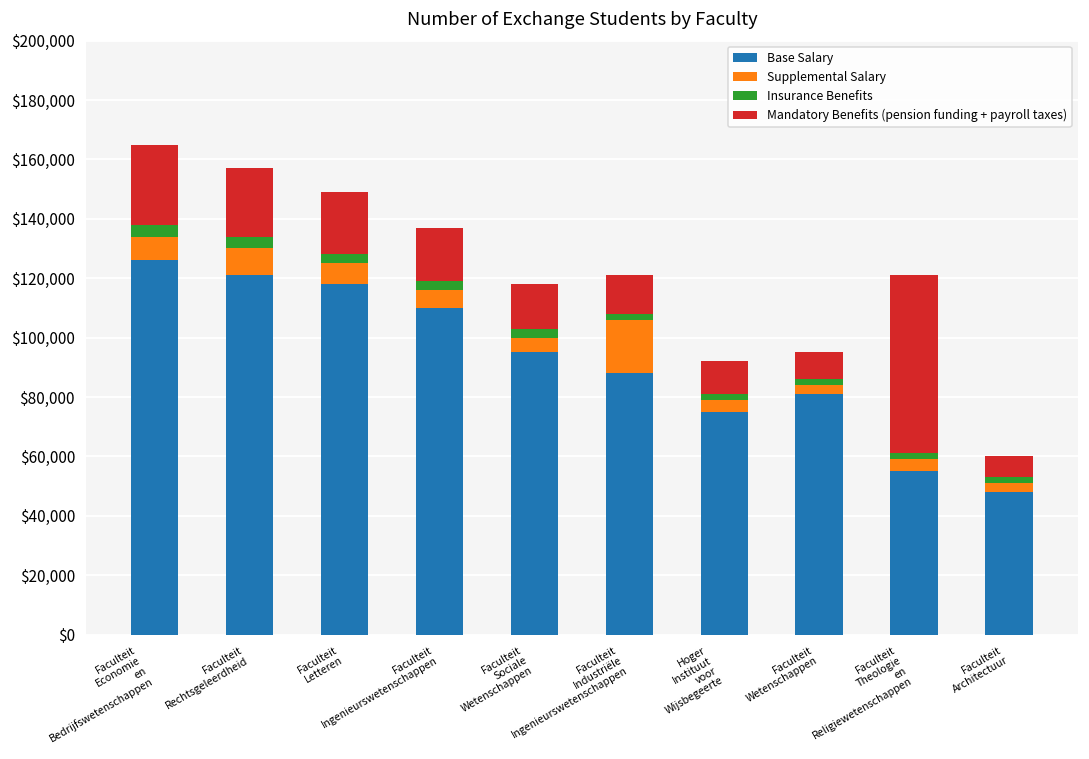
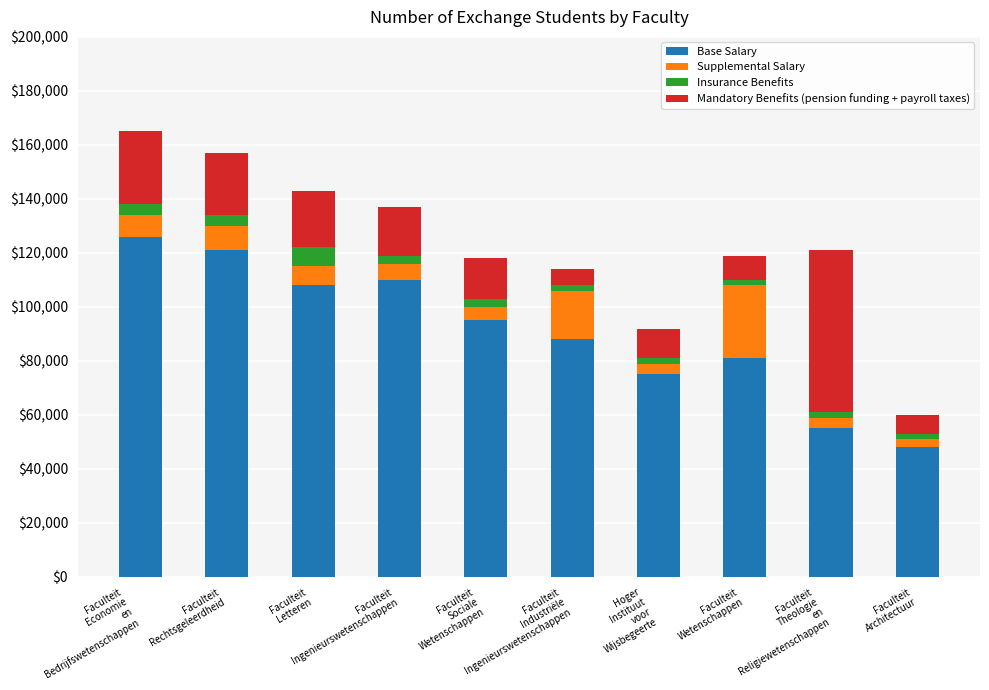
Base Salary, Faculteit Letteren: $118,000 -> $108,000
Insurance Benefits, Faculteit Letteren: $3,000 -> $7,000
Mandatory Benefits (pension funding + payroll taxes), Faculteit Industriële Ingenieurswetenschappen: $13,000 -> $6,000
Supplemental Salary, Faculteit Wetenschappen: $3,000 -> $27,000
